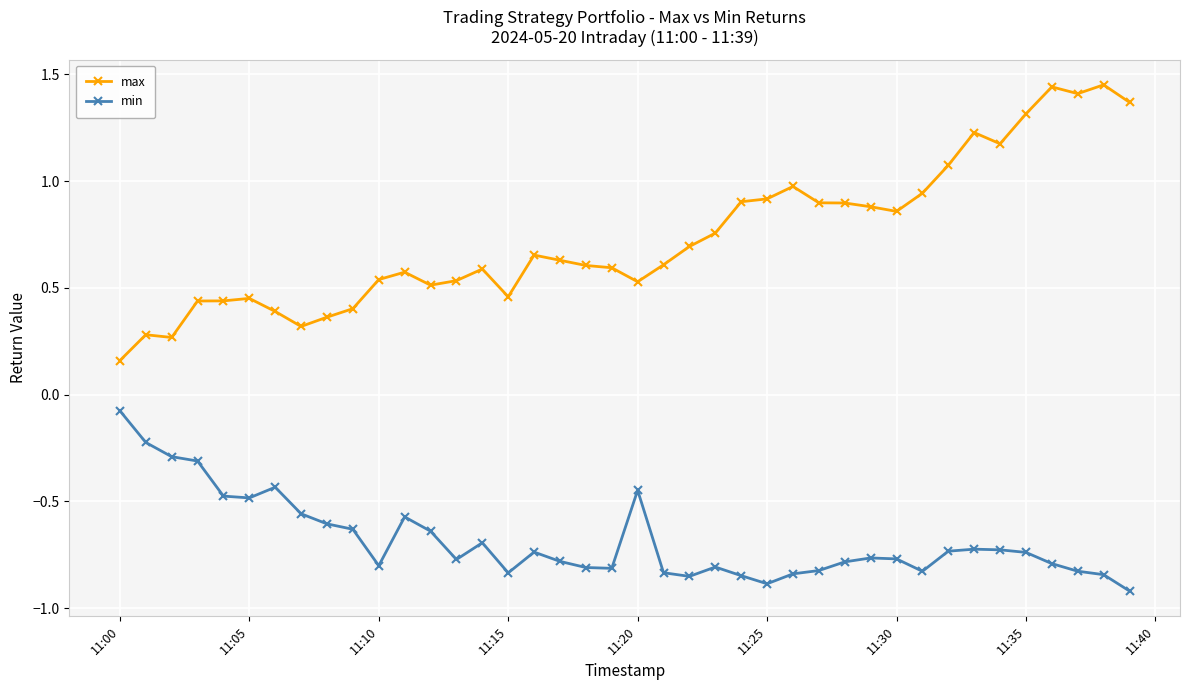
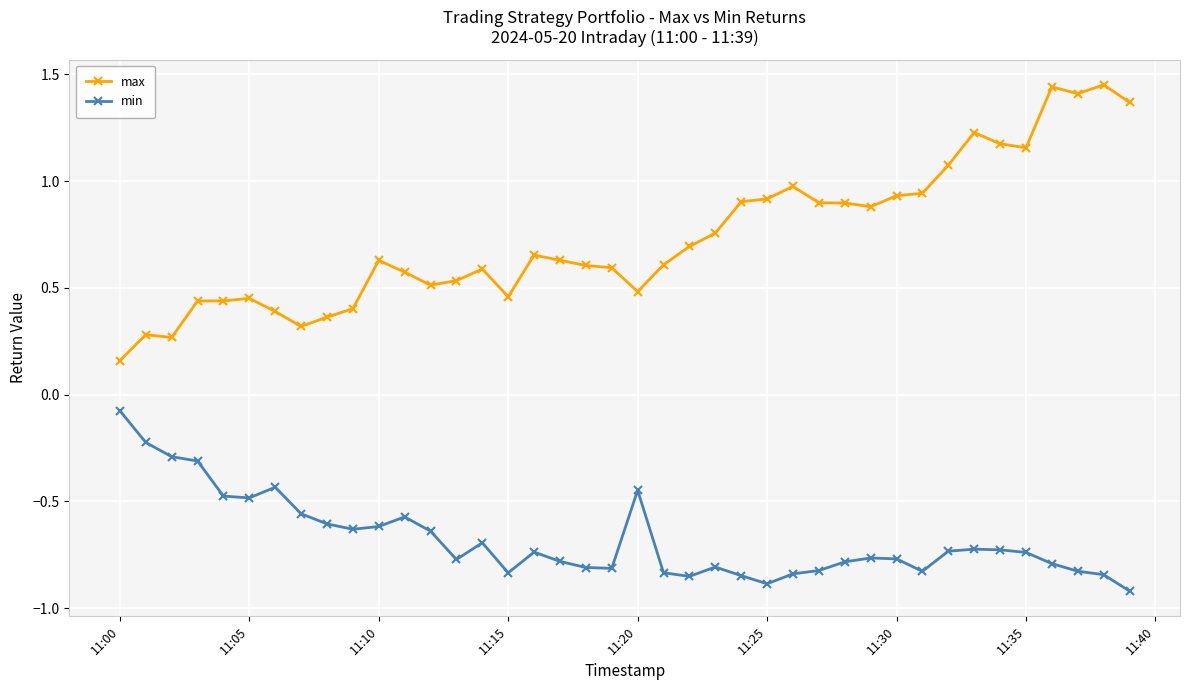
max, 11:10: 0.54 -> 0.63
min, 11:10: -0.80 -> -0.62
max, 11:20: 0.53 -> 0.48
max, 11:30: 0.86 -> 0.93
max, 11:35: 1.32 -> 1.16
